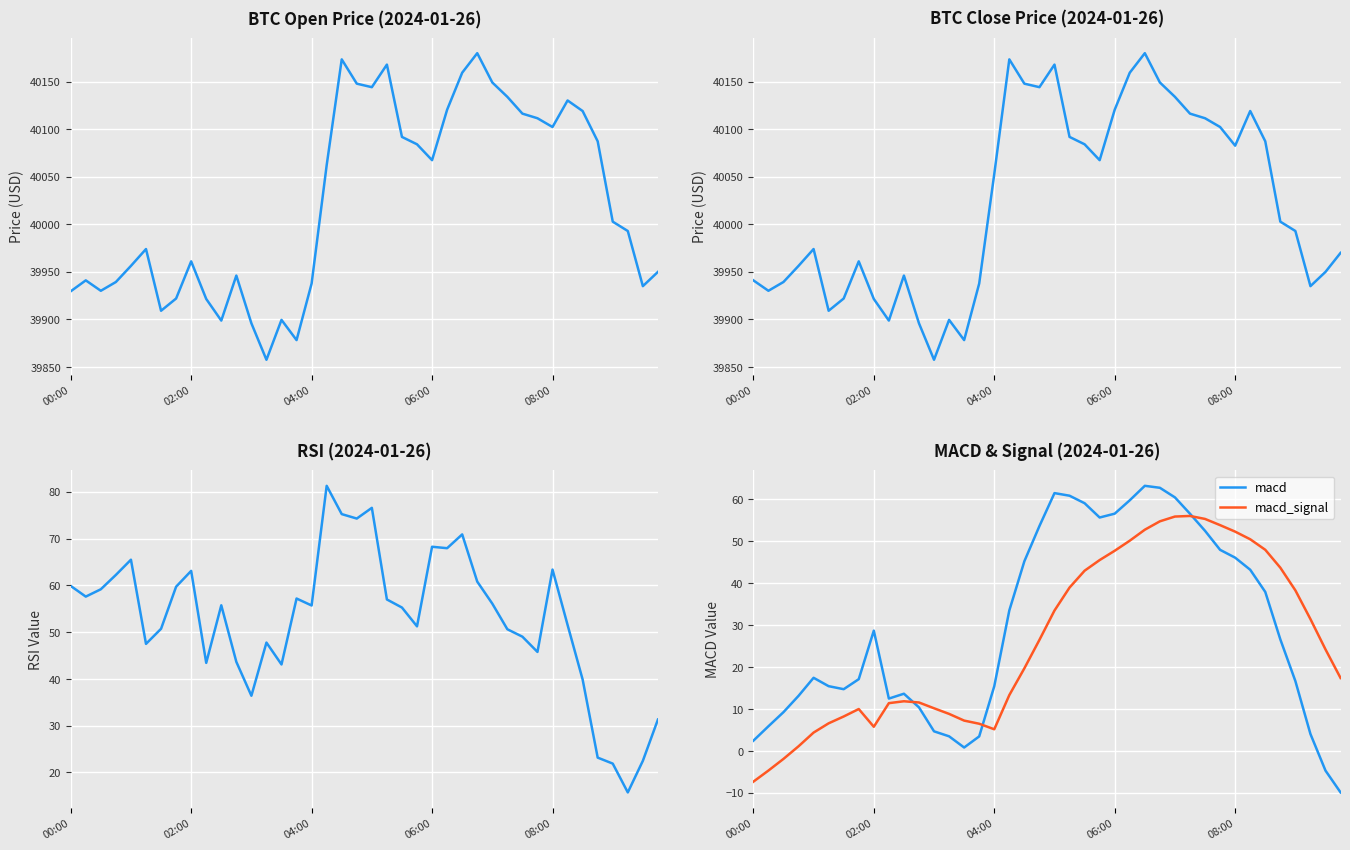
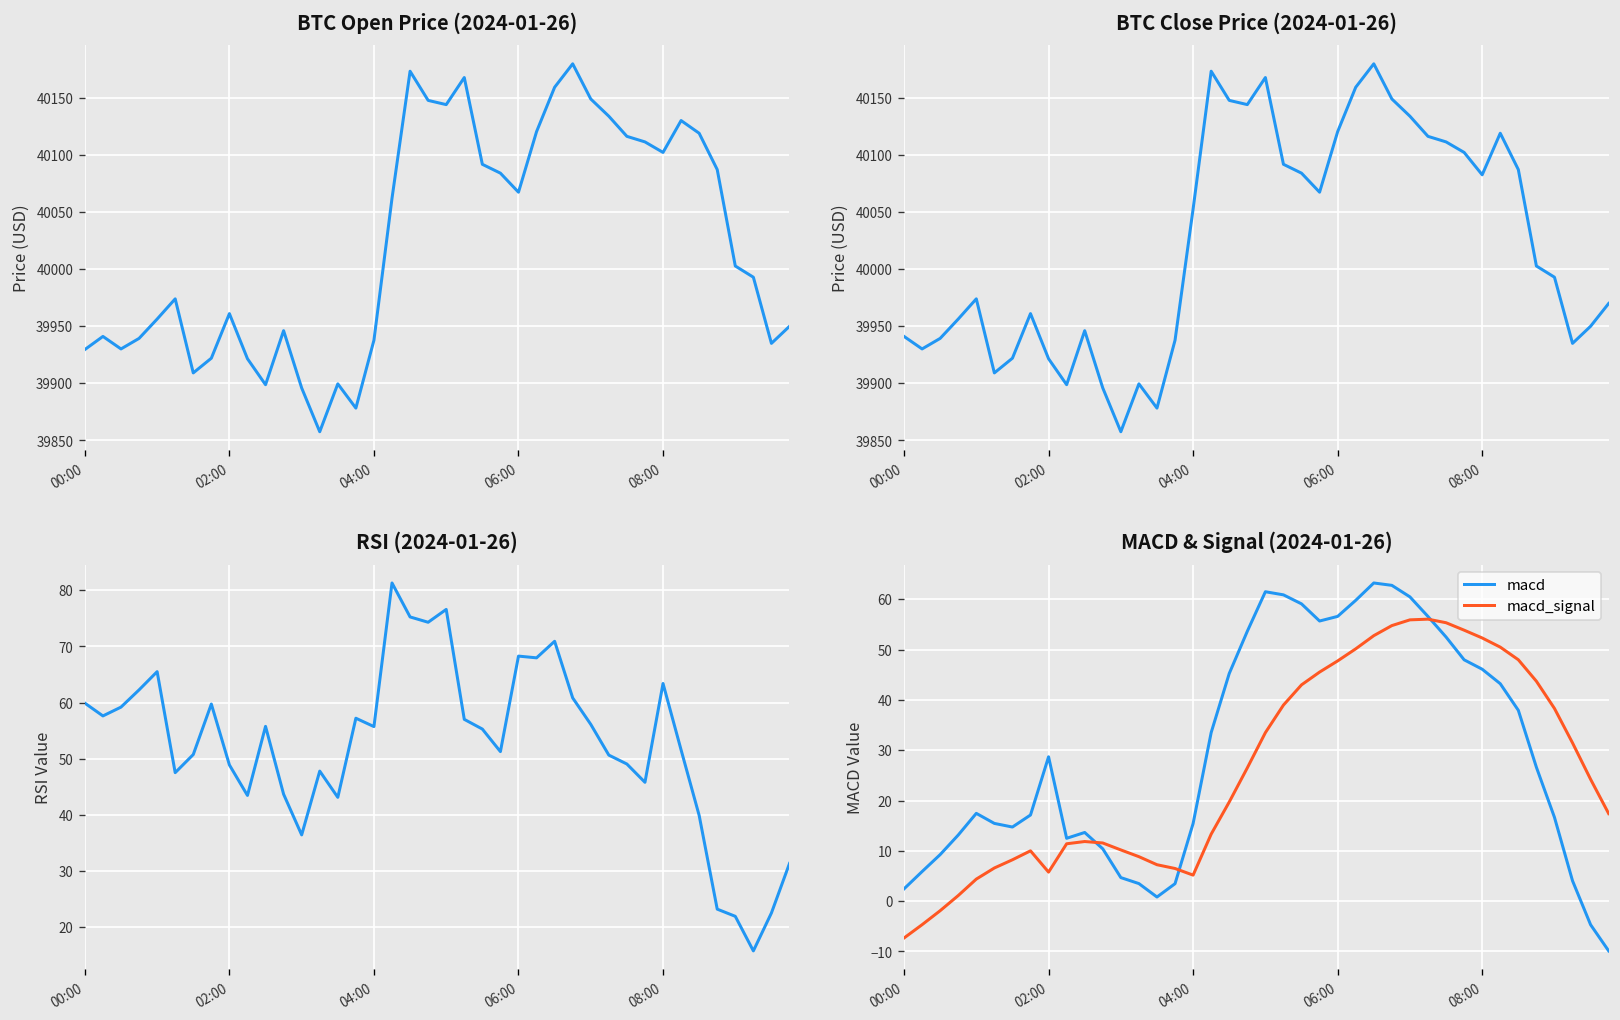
RSI (2024-01-26), 02:00: 63 -> 49
